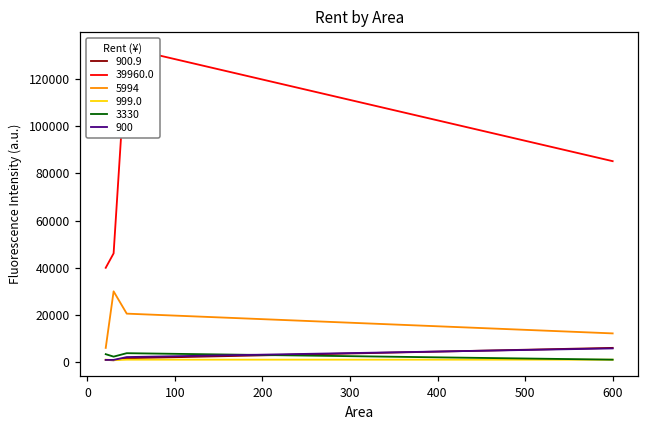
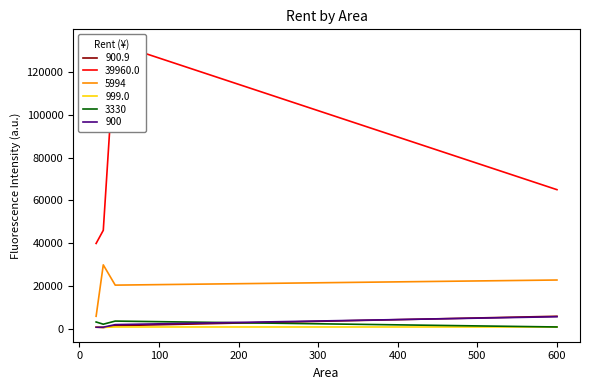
39960.0, 600: 85000 -> 65000
5994, 600: 12000 -> 23000
